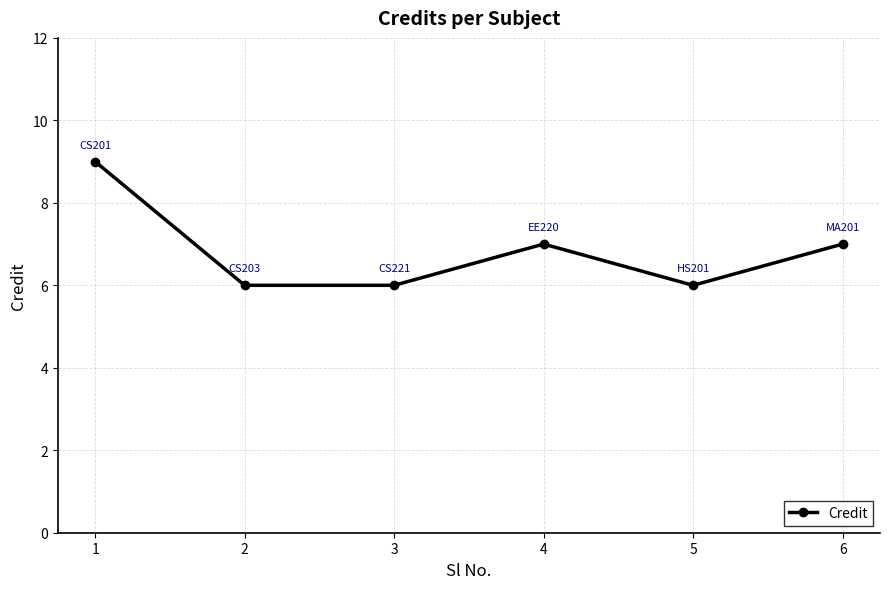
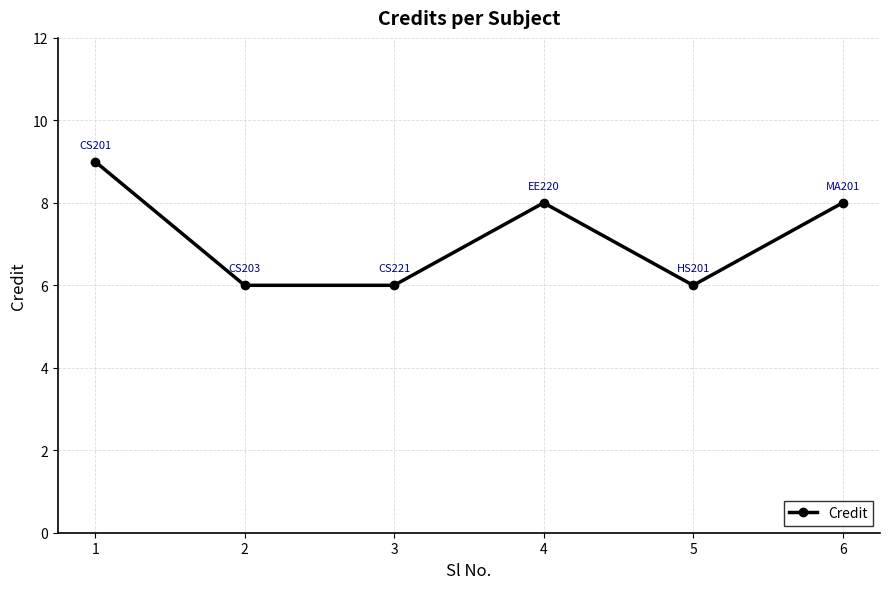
4: 7 -> 8
6: 7 -> 8
